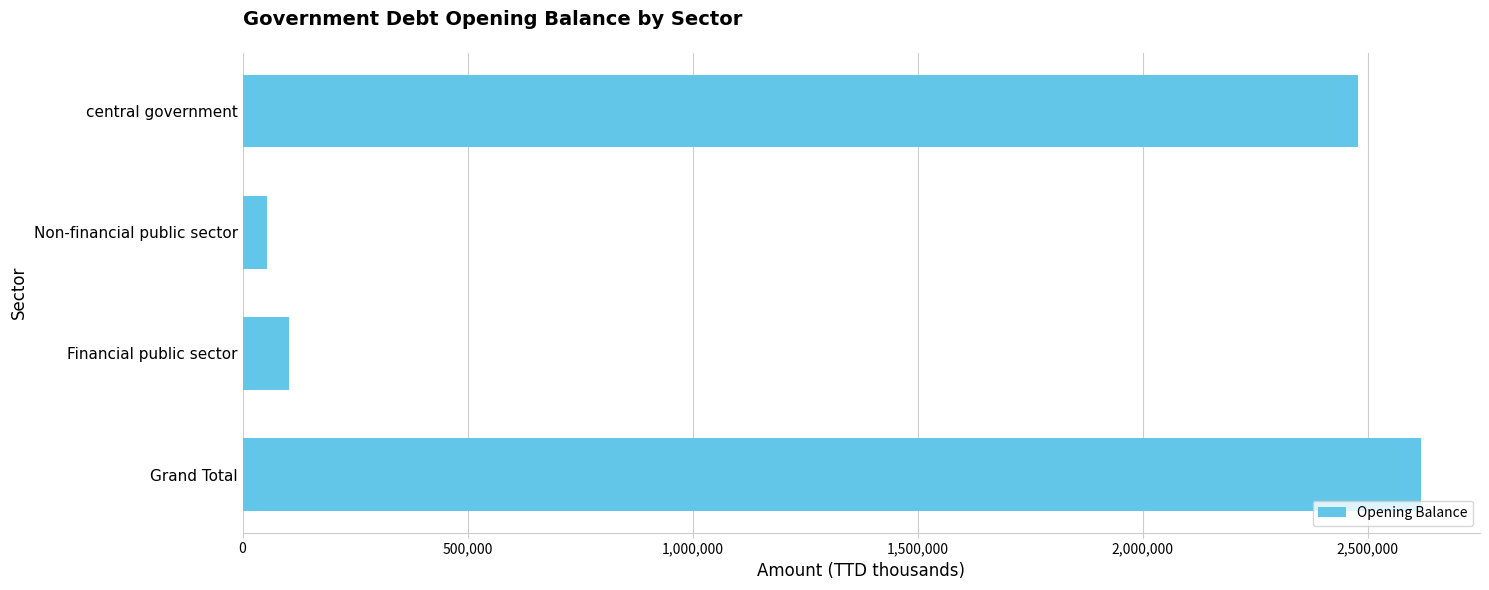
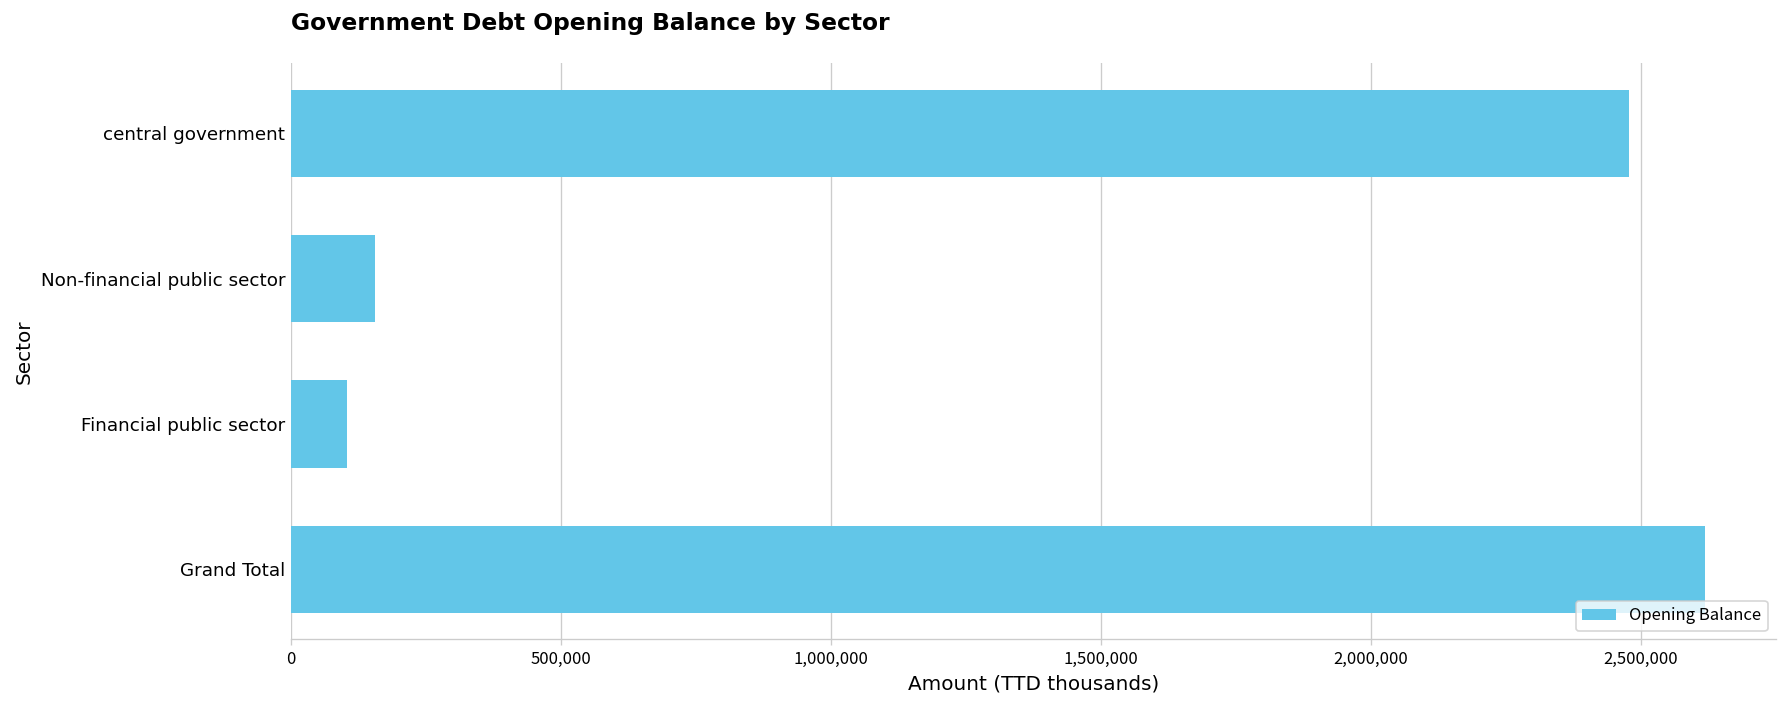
Non-financial public sector: 60,000 -> 160,000
